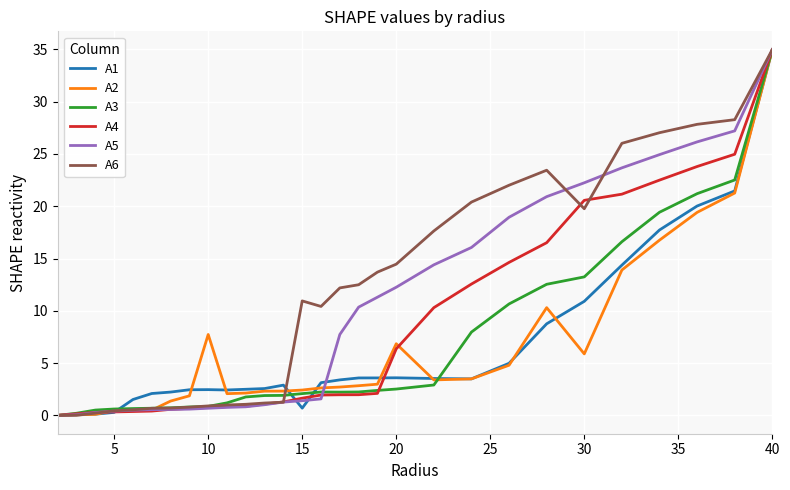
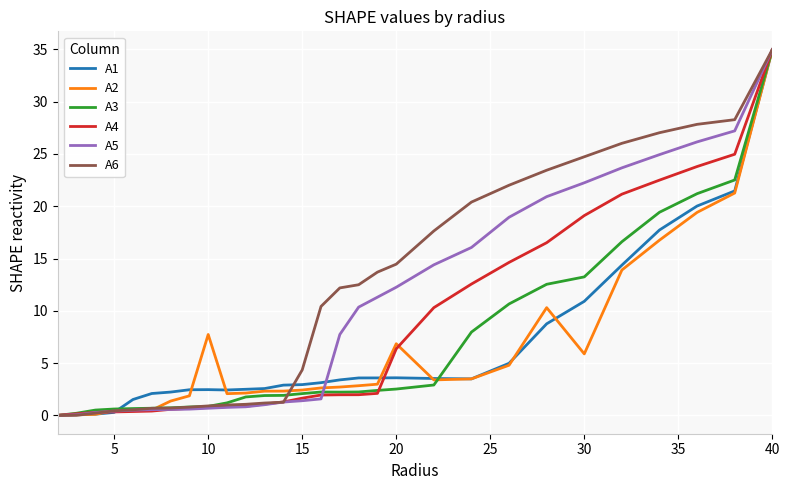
A1, 15: 0.7 -> 3.0
A6, 15: 11.0 -> 4.4
A4, 30: 20.6 -> 19.1
A6, 30: 19.8 -> 24.7
